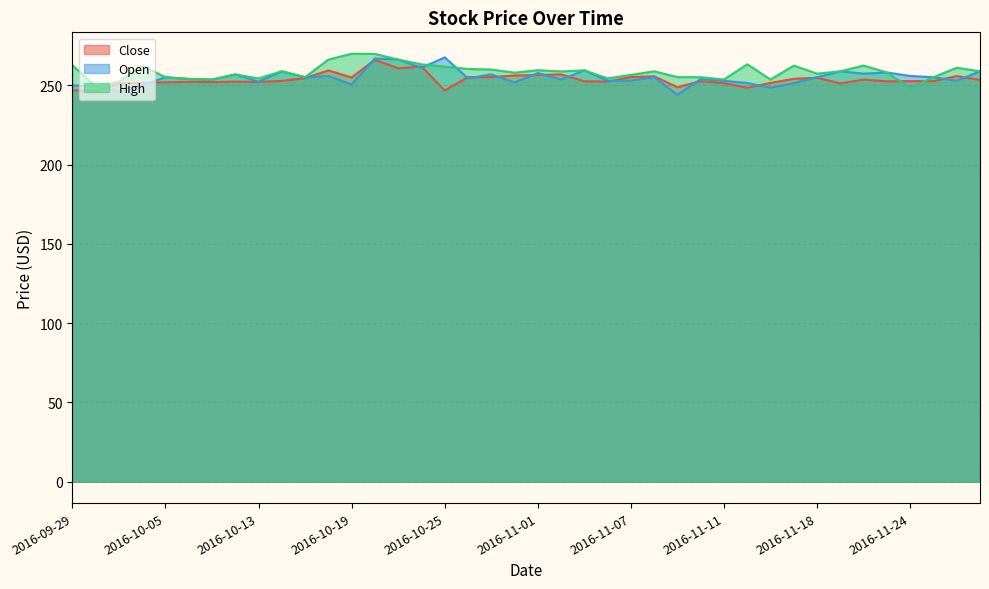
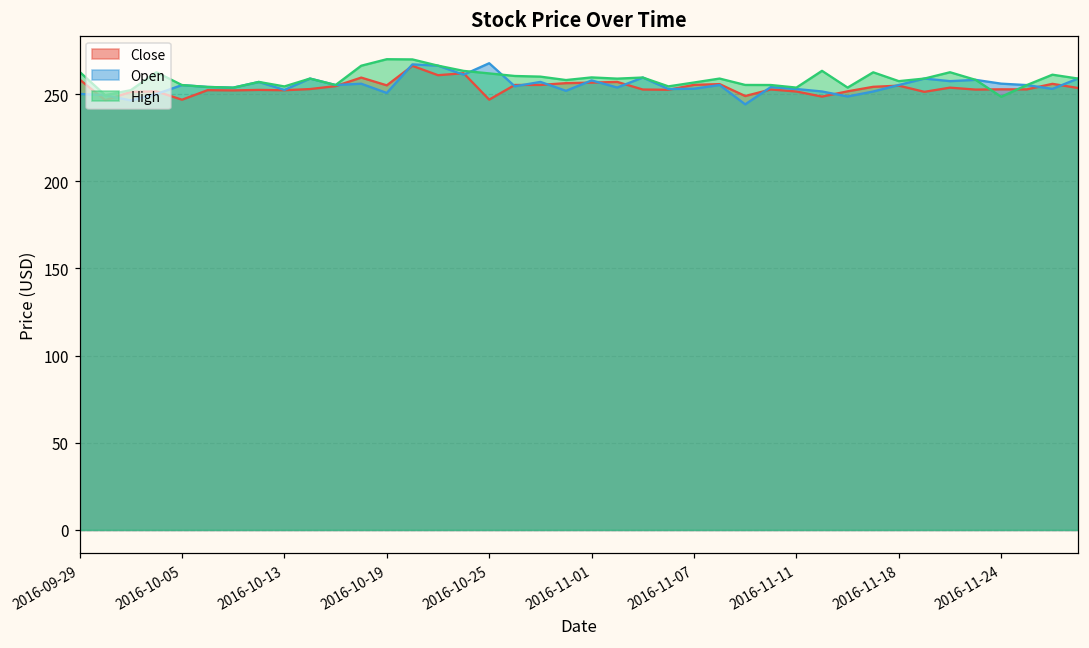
Close, 2016-09-29: 247 -> 258
Close, 2016-10-05: 252 -> 247
